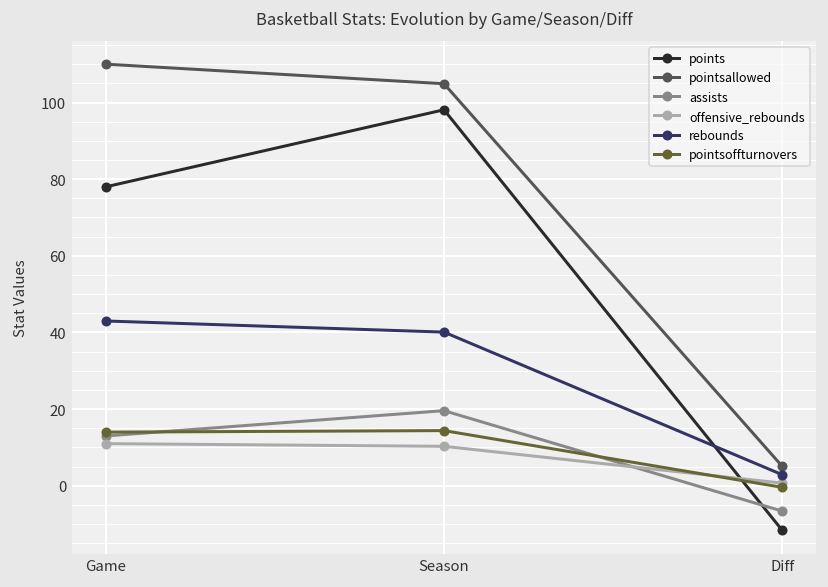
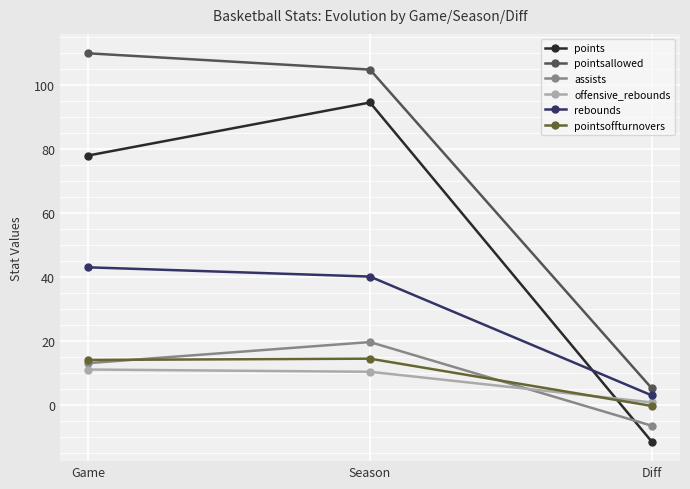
points, Season: 98 -> 95
